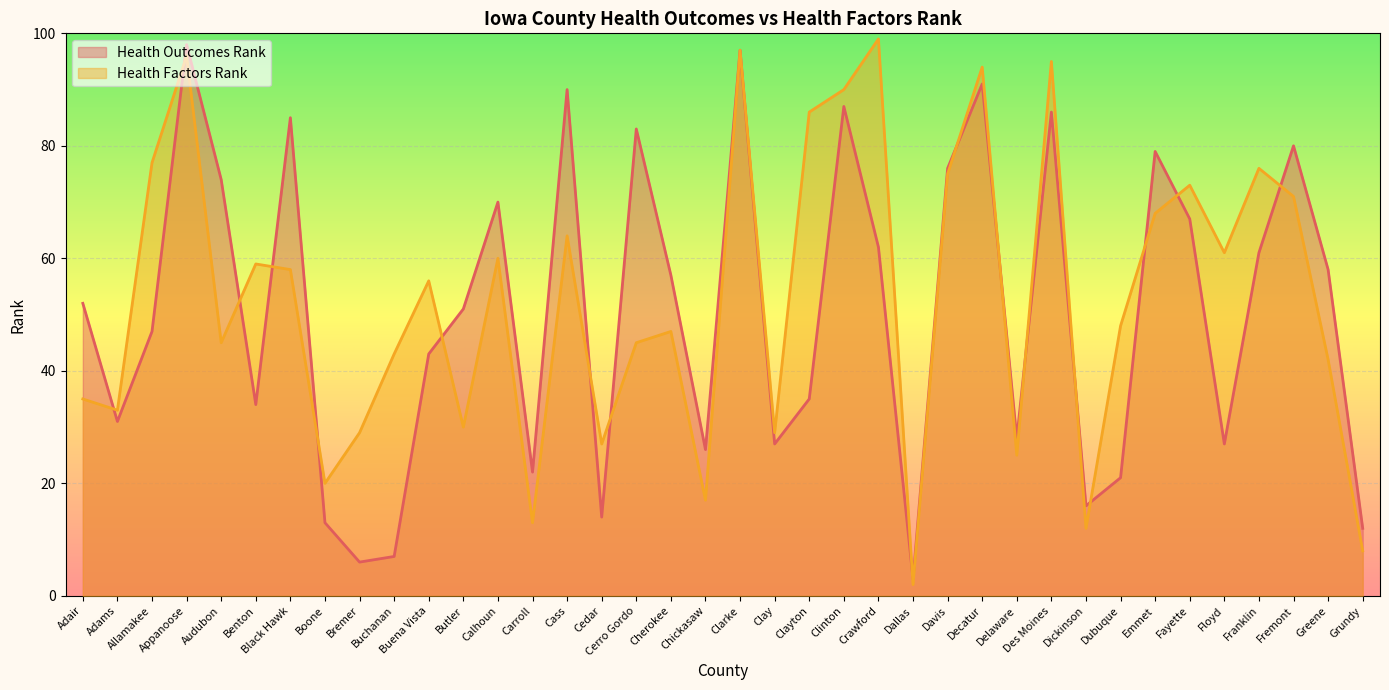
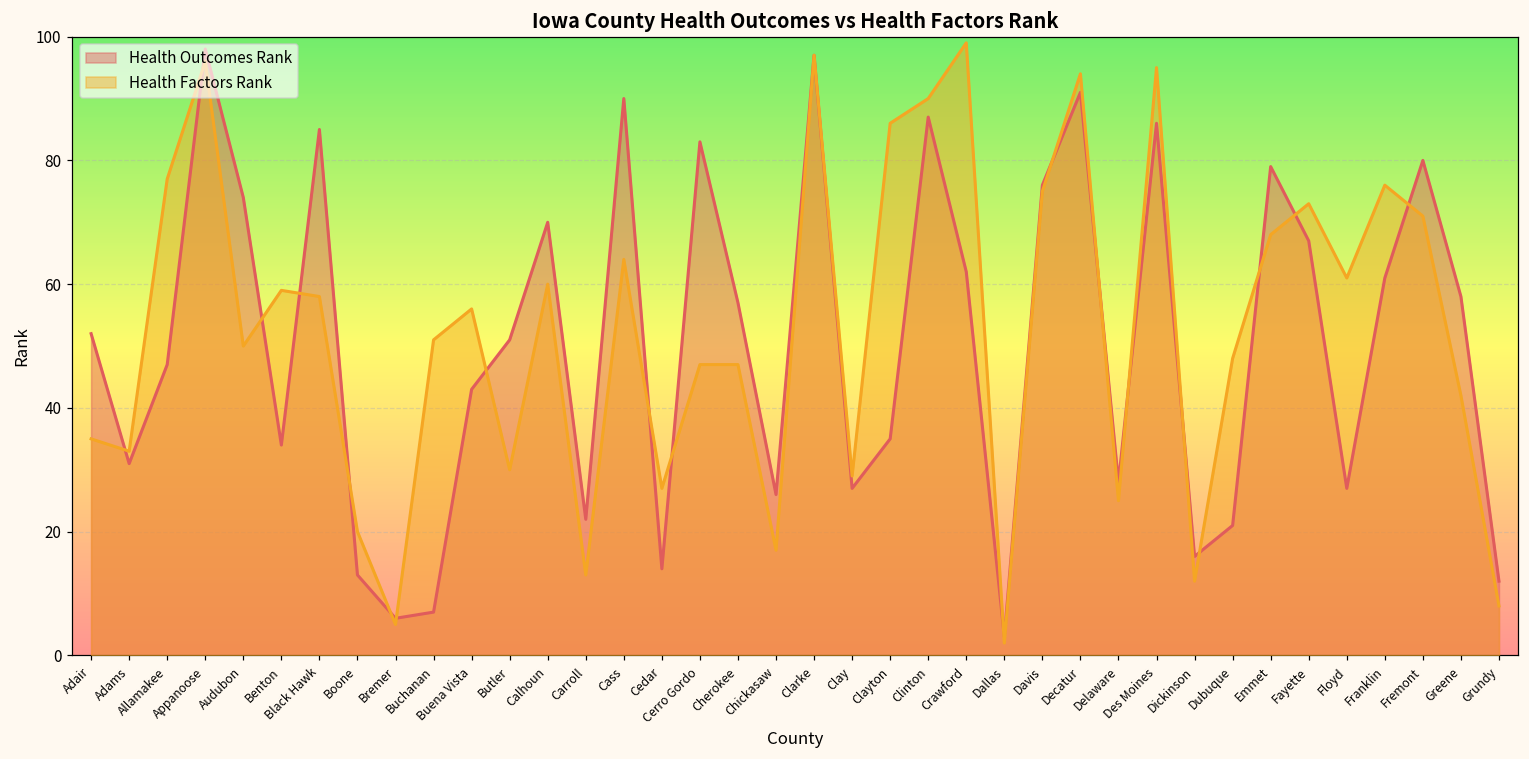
Health Factors Rank, Audubon: 45 -> 50
Health Factors Rank, Bremer: 29 -> 5
Health Factors Rank, Buchanan: 43 -> 51
Health Factors Rank, Cerro Gordo: 45 -> 47
